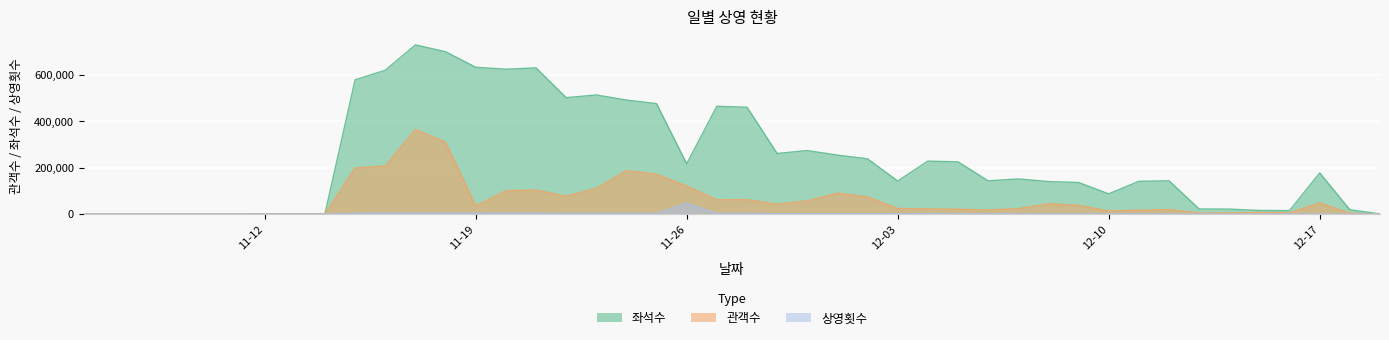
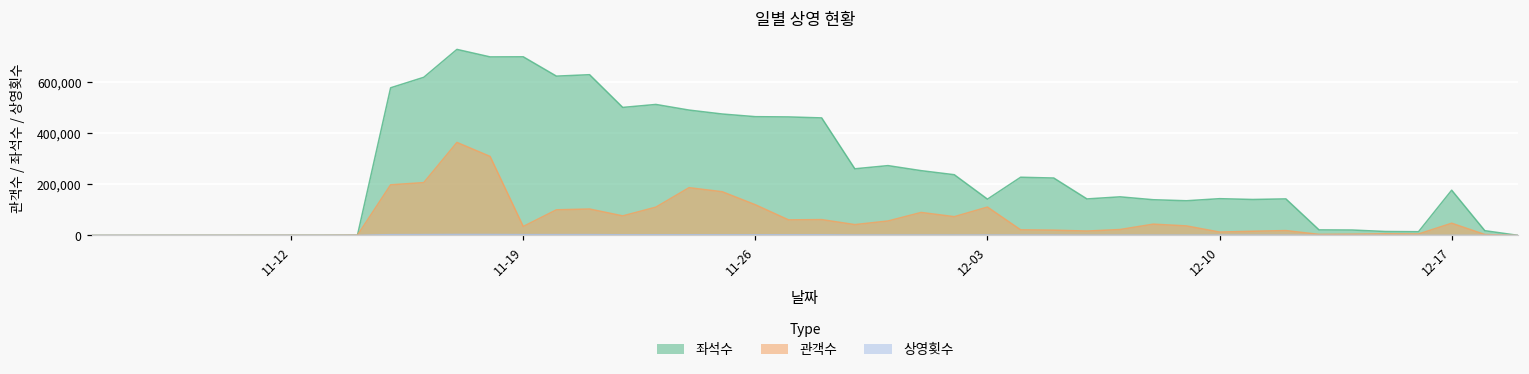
좌석수, 11-19: 630,000 -> 700,000
좌석수, 11-26: 220,000 -> 470,000
상영횟수, 11-26: 50,000 -> 0
관객수, 12-03: 20,000 -> 110,000
좌석수, 12-10: 90,000 -> 140,000
